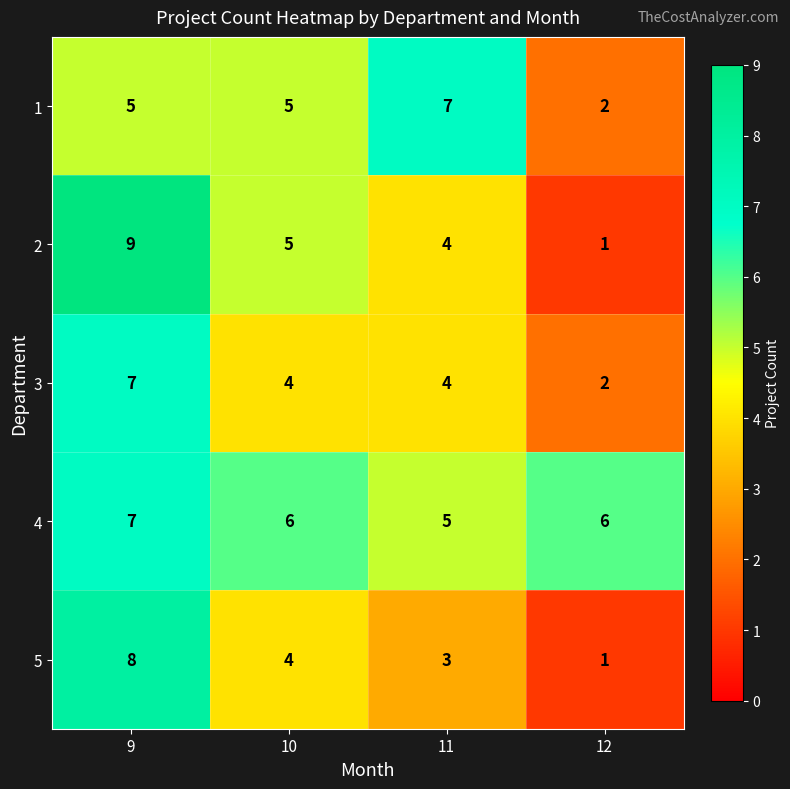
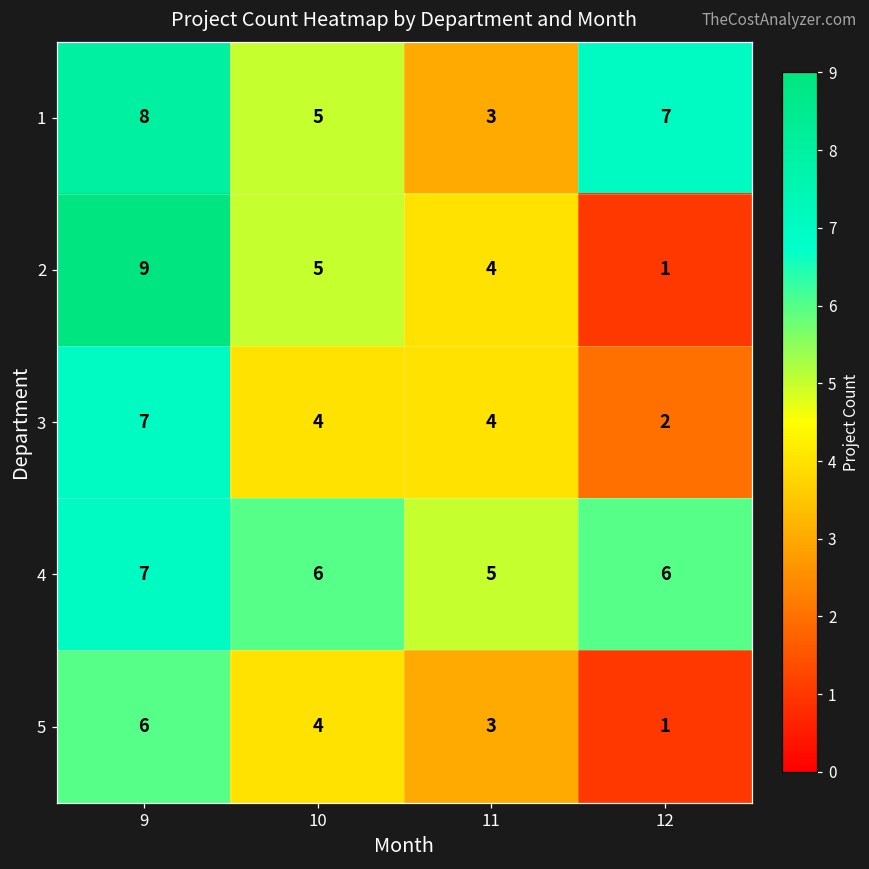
1, 9: 5 -> 8
1, 11: 7 -> 3
1, 12: 2 -> 7
5, 9: 8 -> 6
